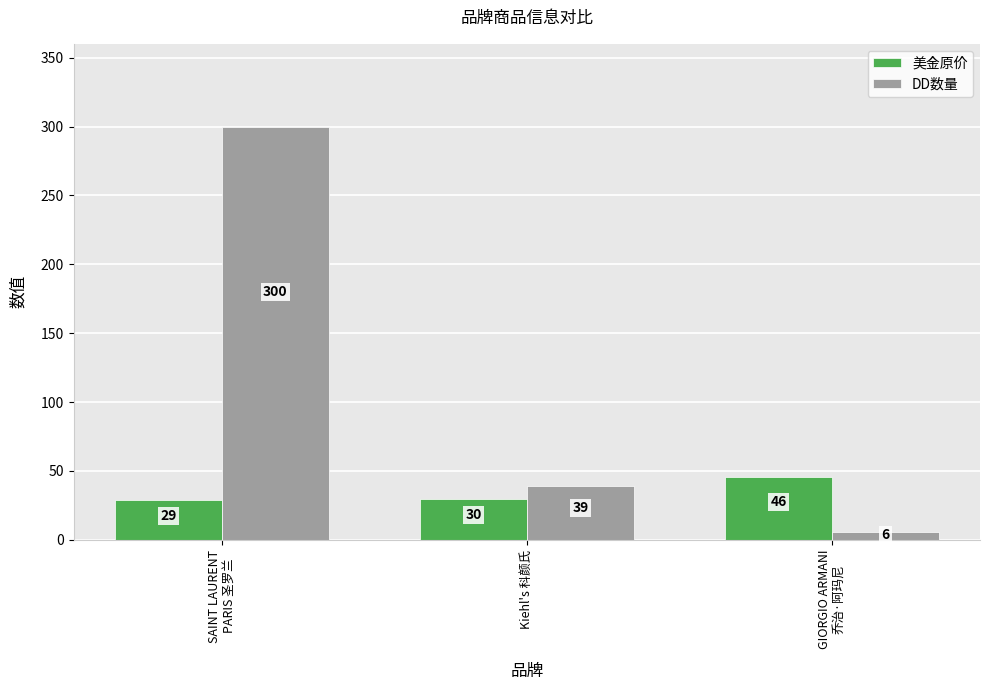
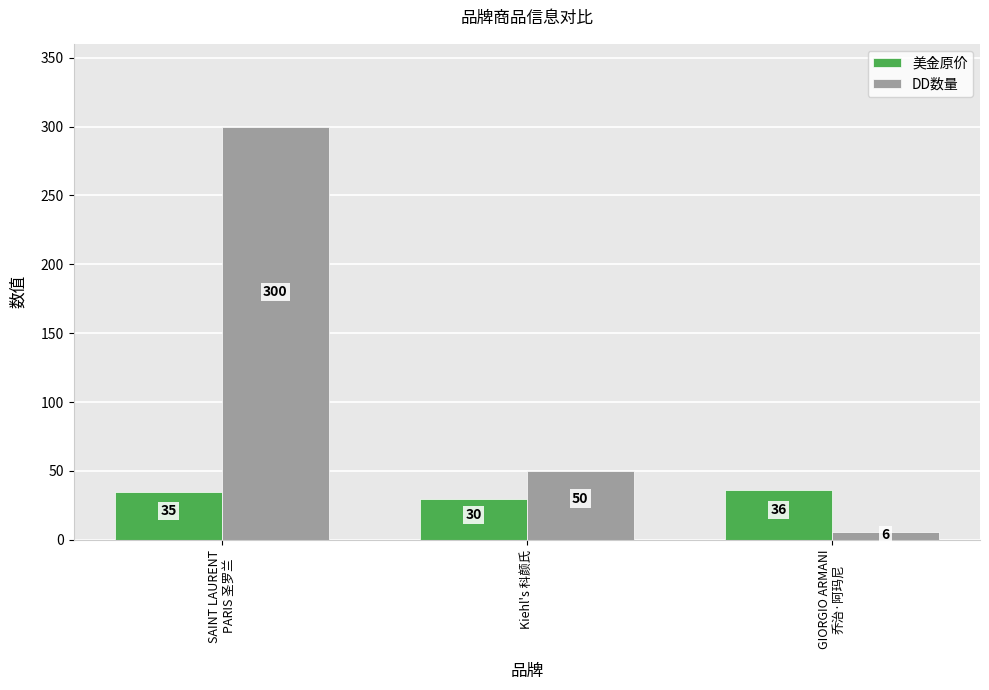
美金原价, SAINT LAURENT PARIS 圣罗兰: 29 -> 35
DD数量, Kiehl's 科颜氏: 39 -> 50
美金原价, GIORGIO ARMANI 乔治·阿玛尼: 46 -> 36
